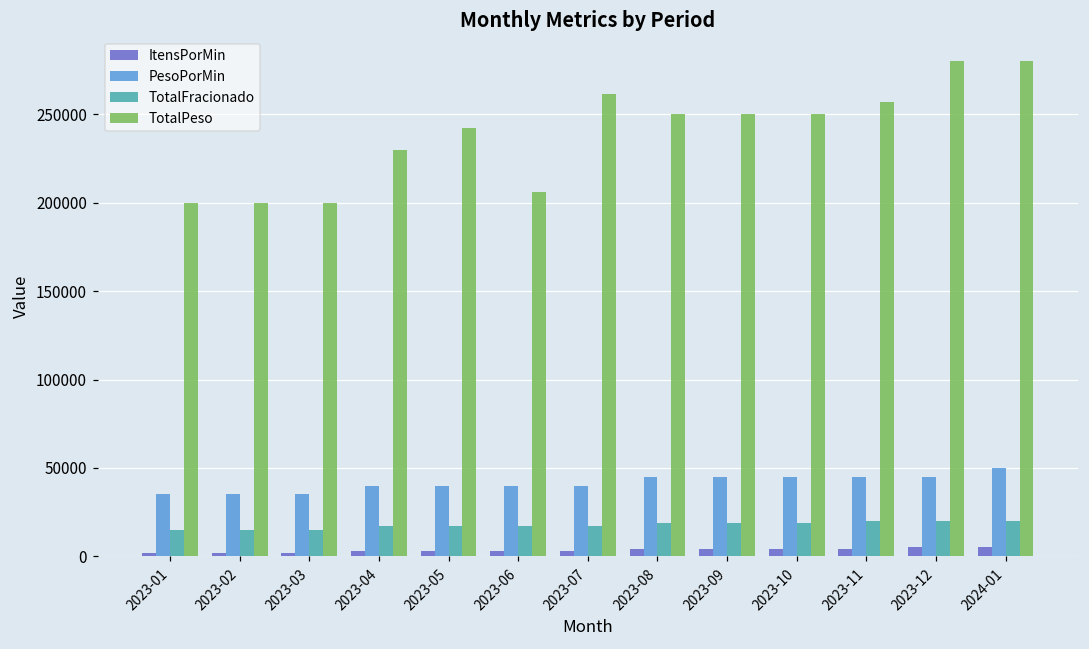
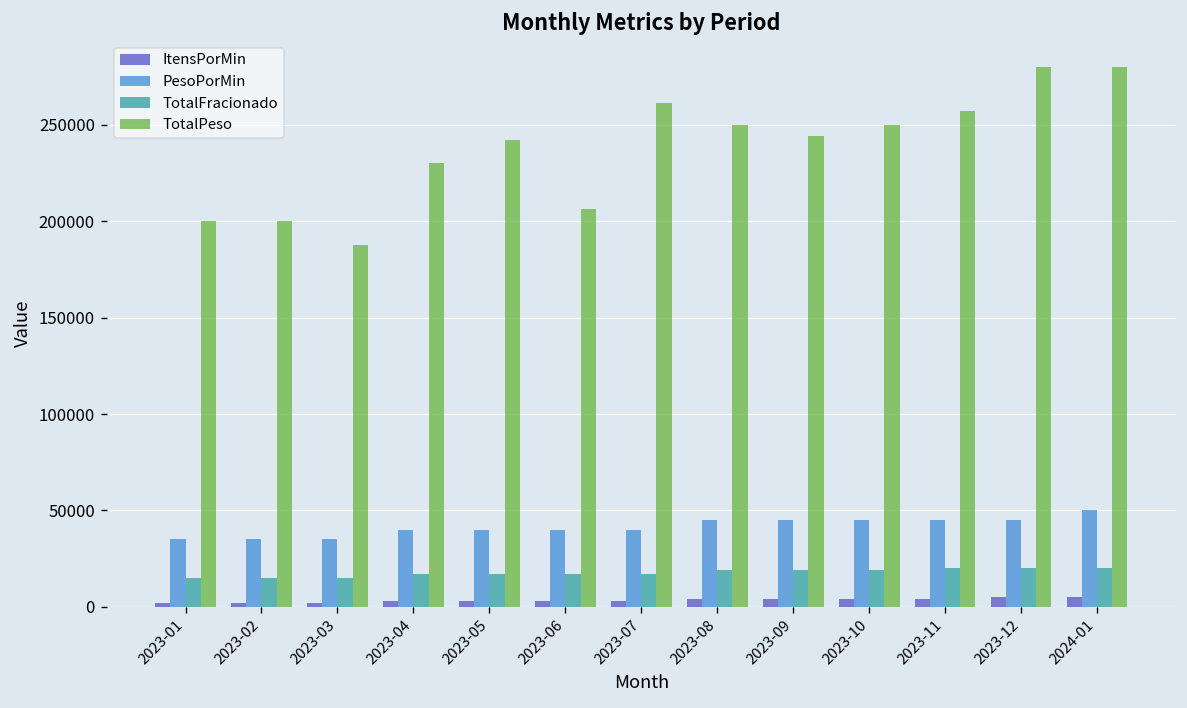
TotalPeso, 2023-03: 200000 -> 188000
TotalPeso, 2023-09: 250000 -> 244000
